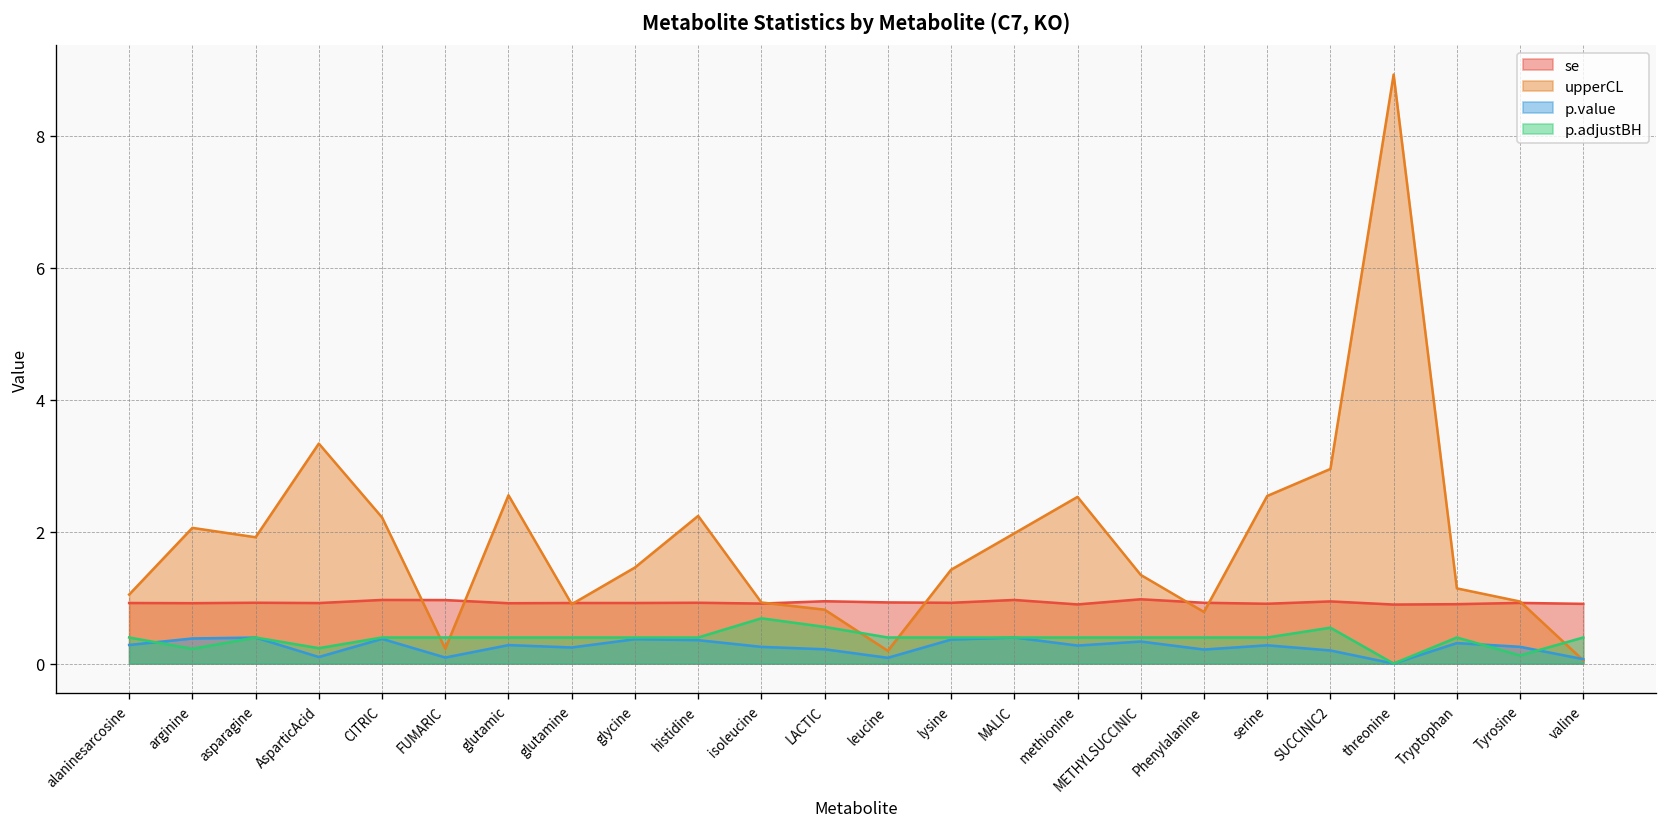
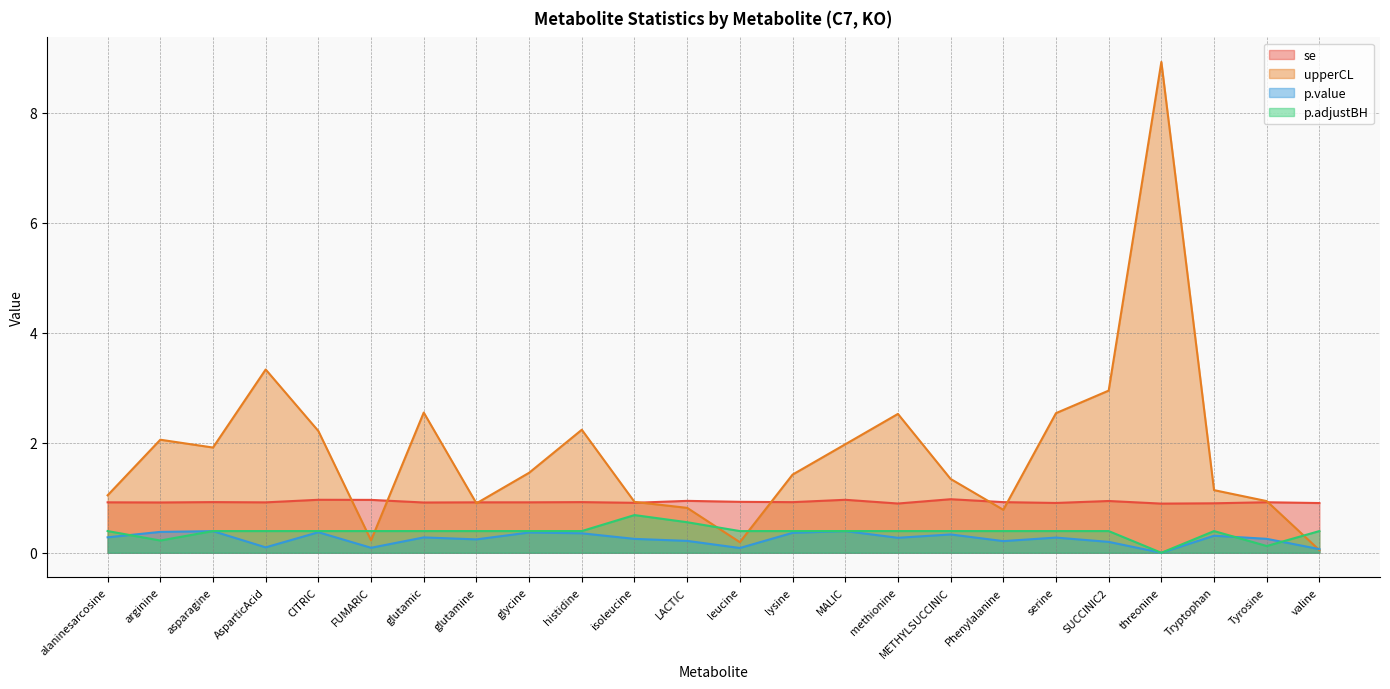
p.adjustBH, AsparticAcid: 0.2 -> 0.4
p.adjustBH, SUCCINIC2: 0.5 -> 0.4
